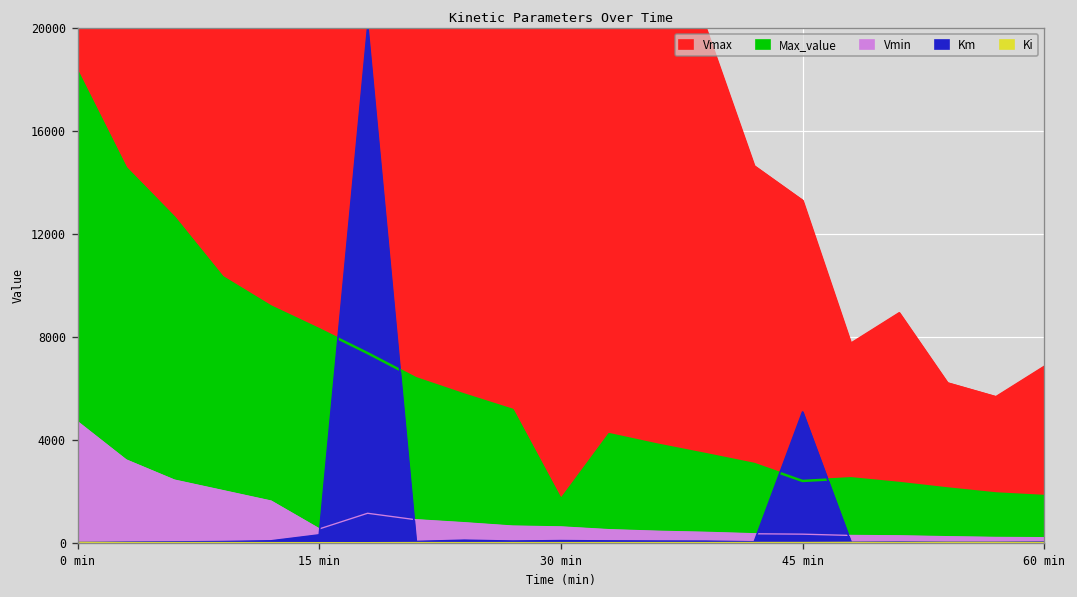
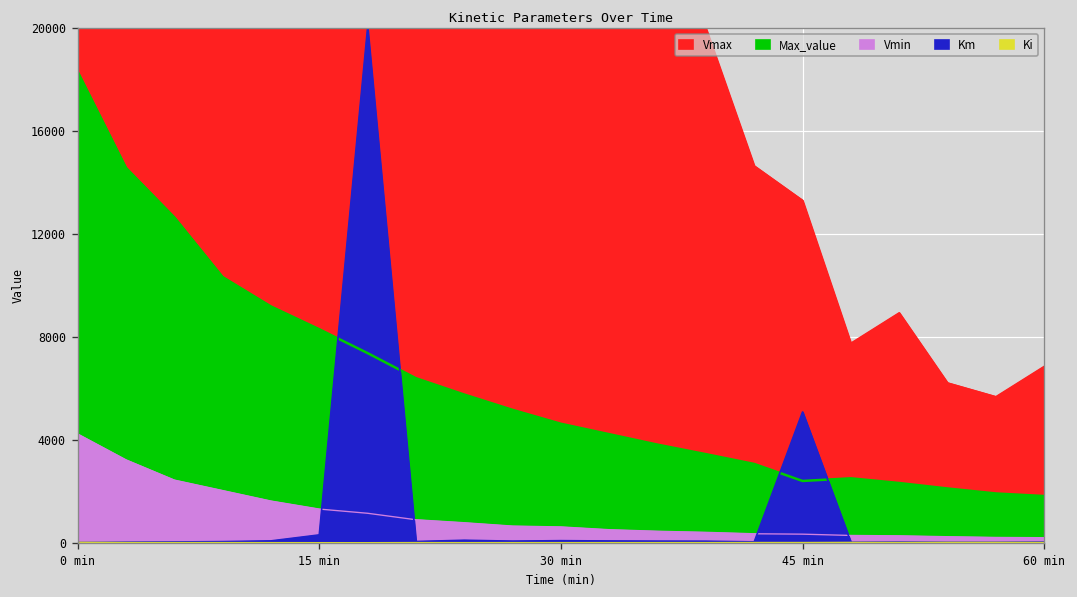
Vmin, 0 min: 4700 -> 4200
Vmin, 15 min: 500 -> 1300
Max_value, 30 min: 1700 -> 4600
